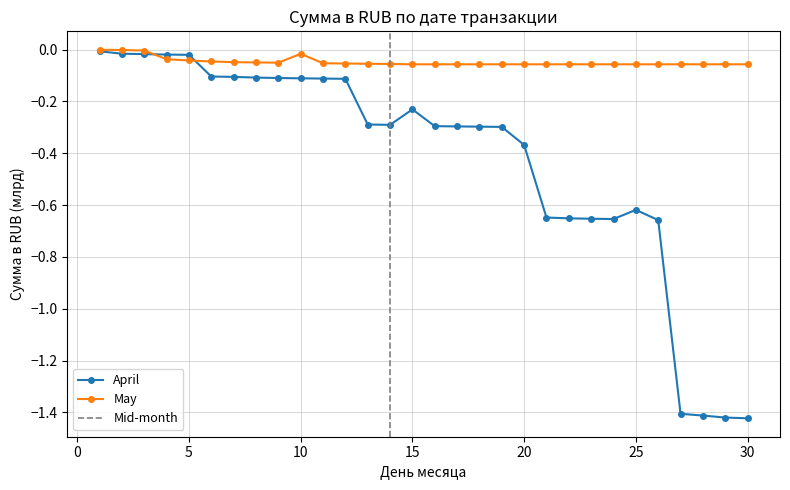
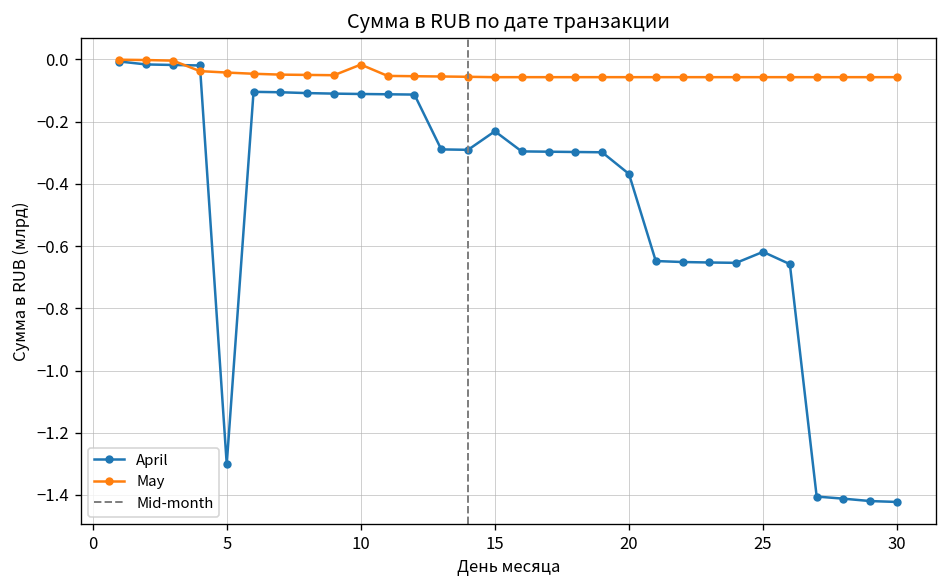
April, 5: -0.02 -> -1.30
